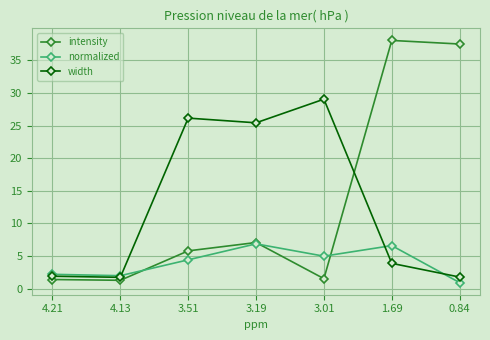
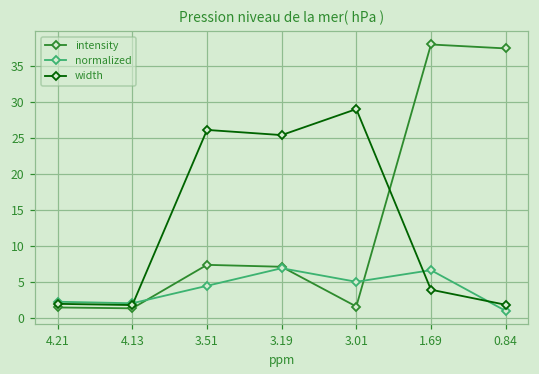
intensity, 3.51: 6 -> 7
